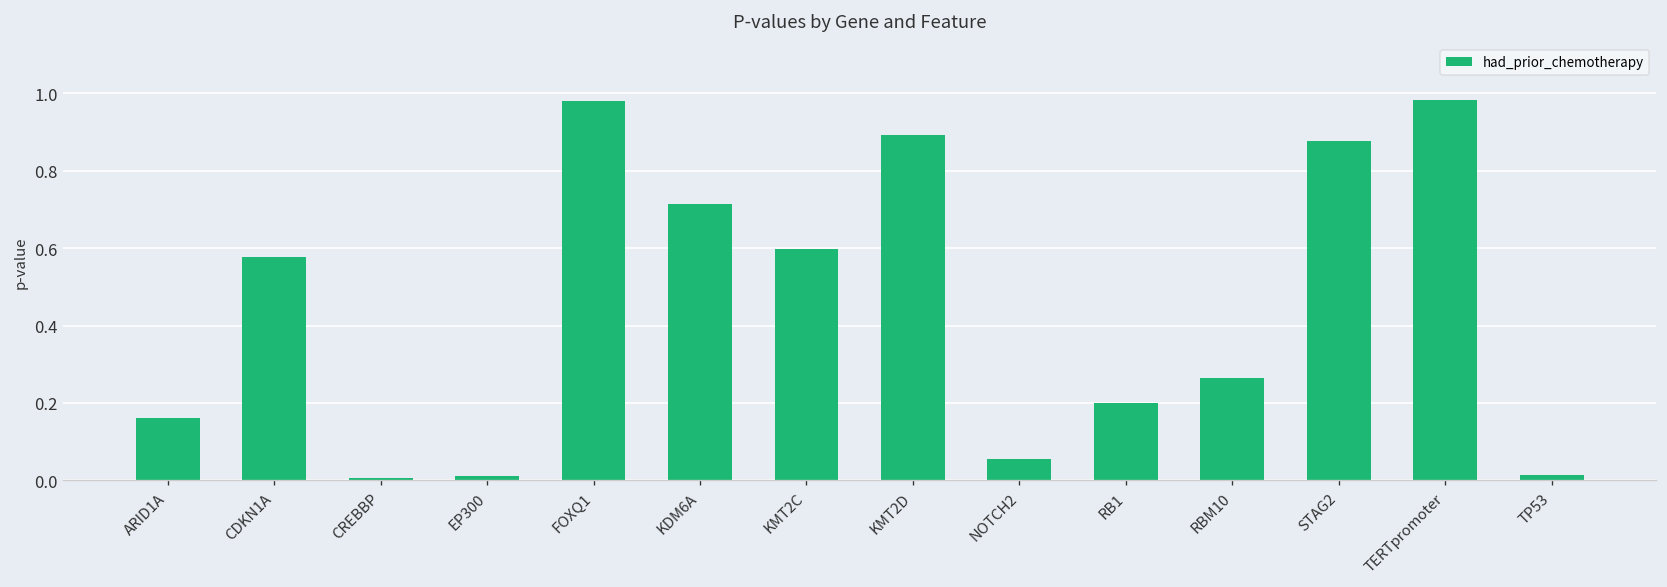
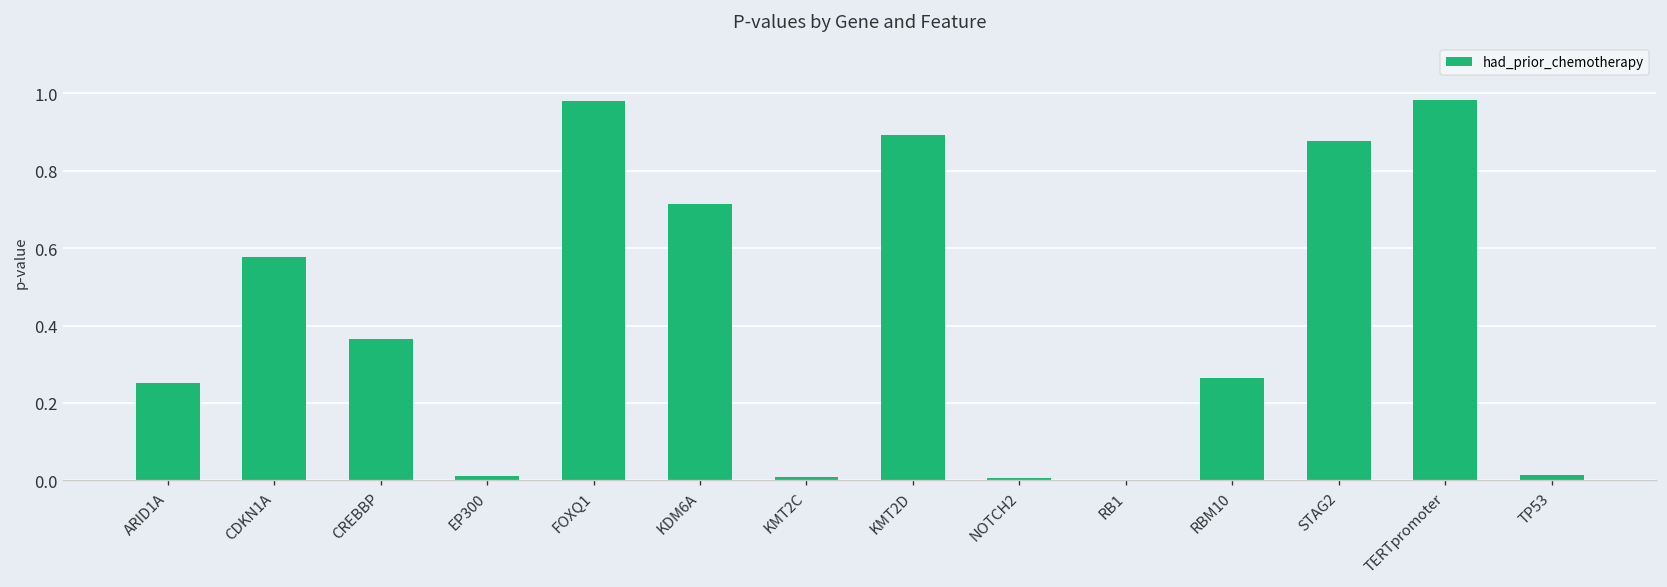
ARID1A: 0.16 -> 0.25
CREBBP: 0.00 -> 0.37
KMT2C: 0.60 -> 0.01
NOTCH2: 0.06 -> 0.01
RB1: 0.20 -> 0.00
